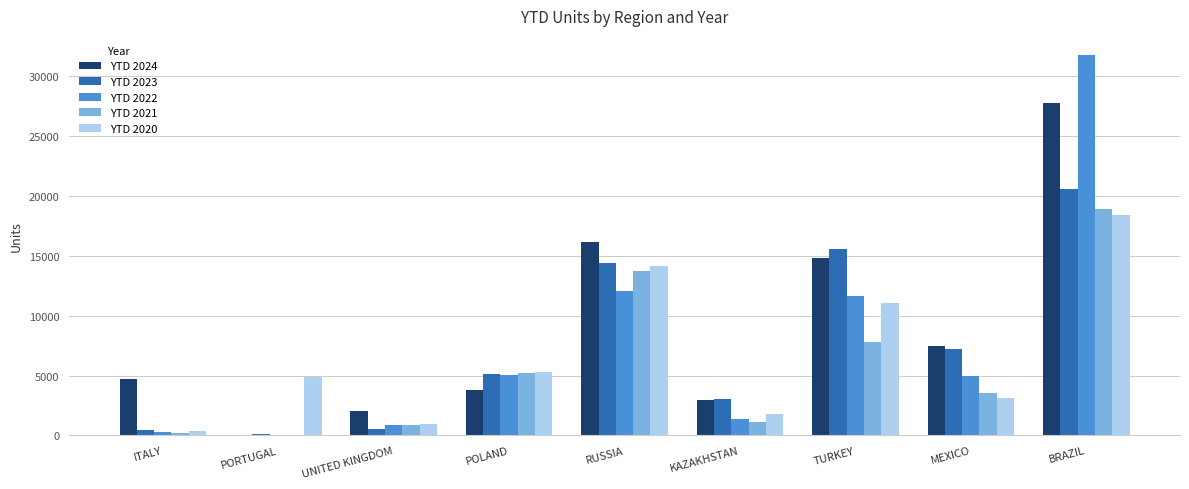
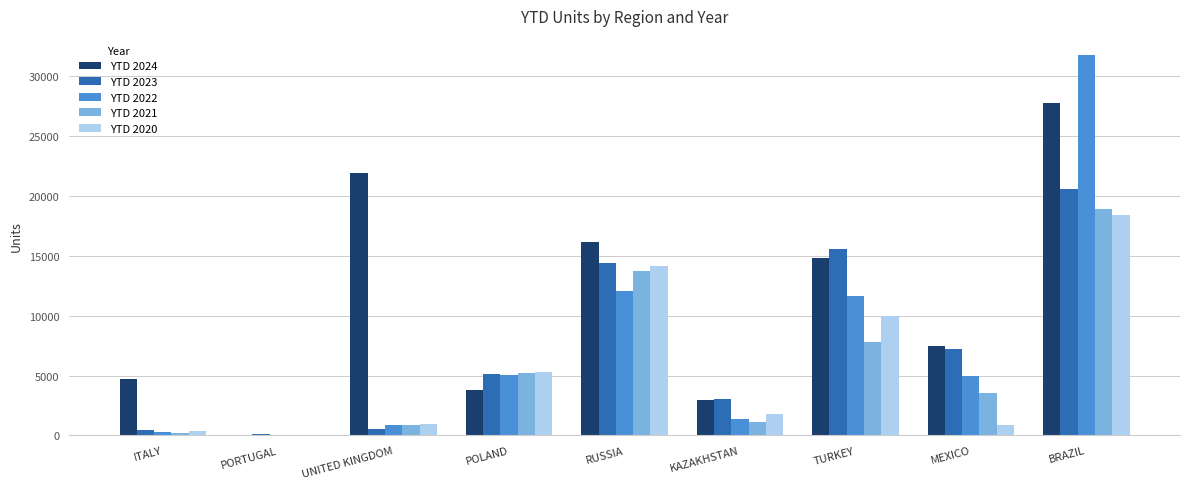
YTD 2020, PORTUGAL: 4900 -> 100
YTD 2024, UNITED KINGDOM: 2000 -> 21900
YTD 2020, TURKEY: 11100 -> 9900
YTD 2020, MEXICO: 3100 -> 900
